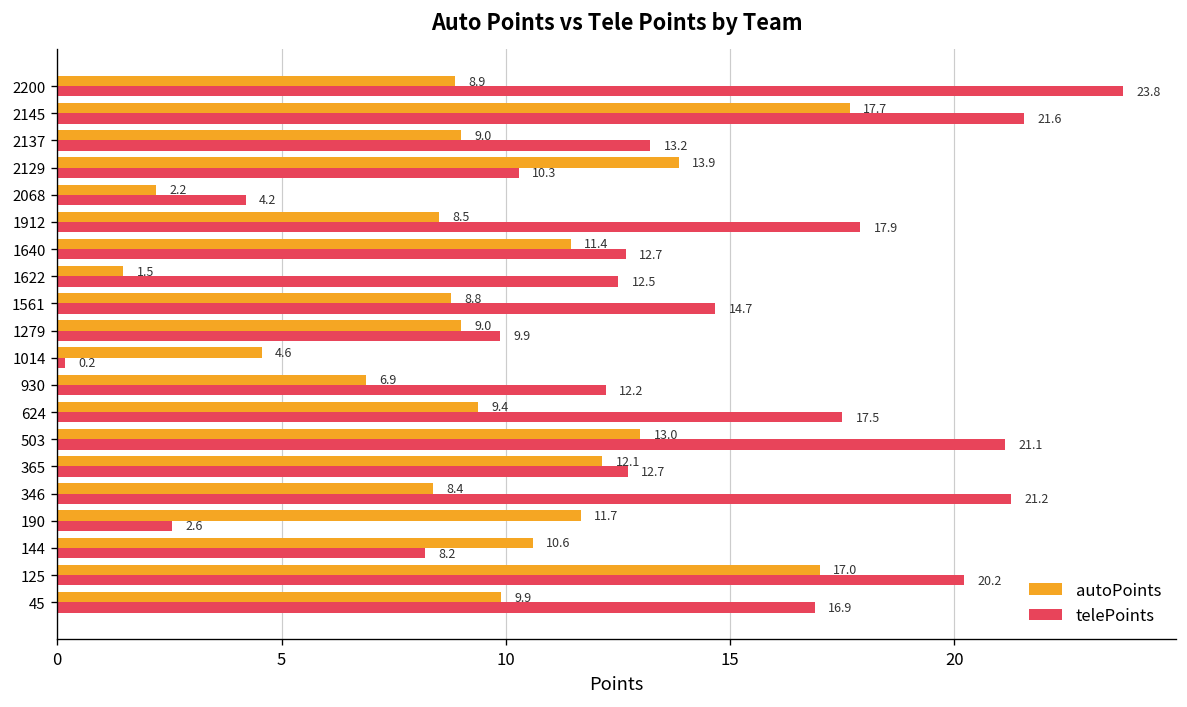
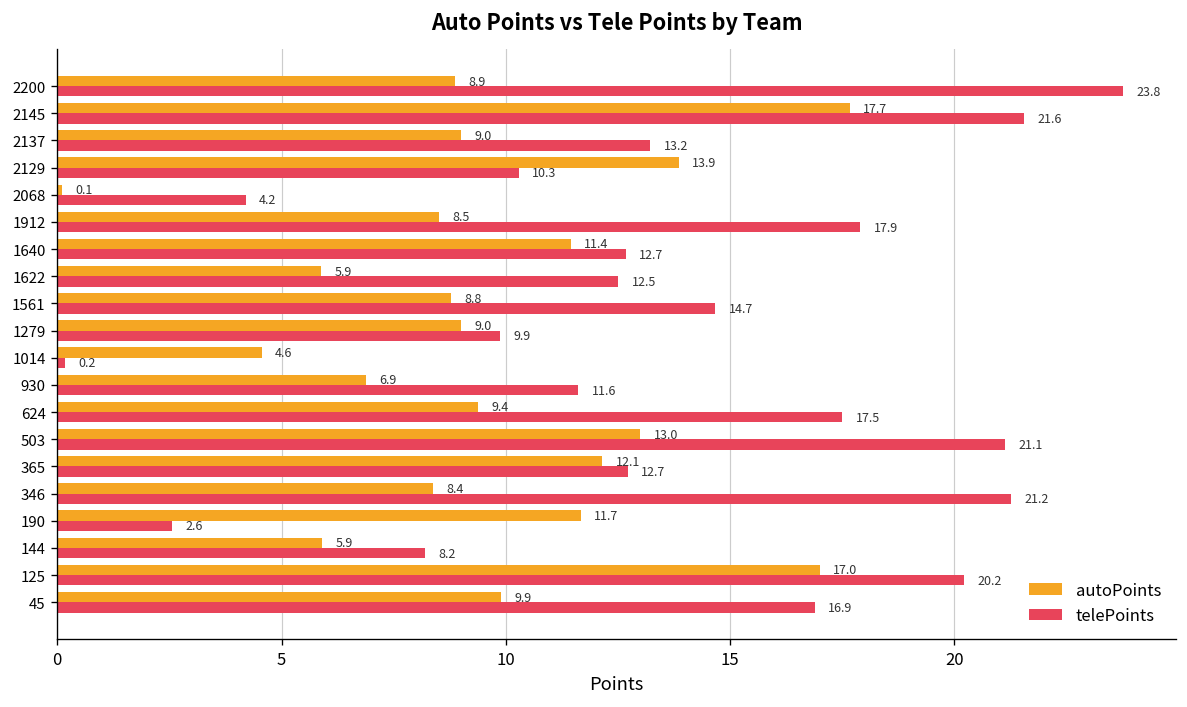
autoPoints, 2068: 2.2 -> 0.1
autoPoints, 1622: 1.5 -> 5.9
telePoints, 930: 12.2 -> 11.6
autoPoints, 144: 10.6 -> 5.9
